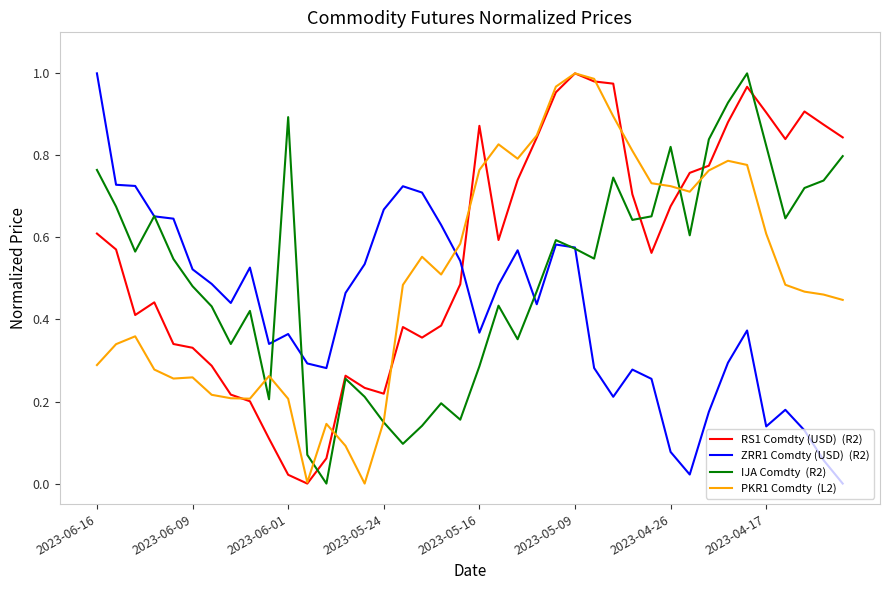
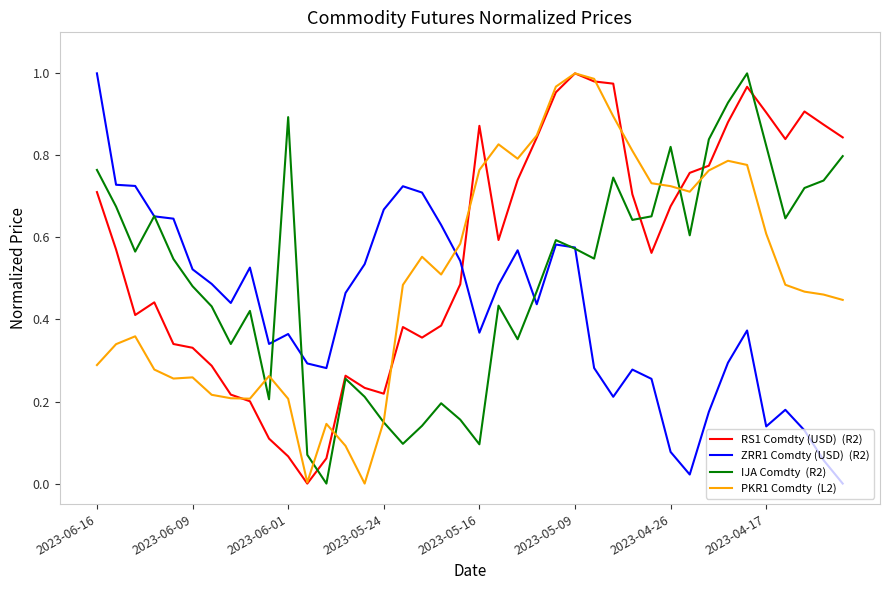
RS1 Comdty (USD) (R2), 2023-06-16: 0.61 -> 0.71
RS1 Comdty (USD) (R2), 2023-06-01: 0.02 -> 0.07
IJA Comdty (R2), 2023-05-16: 0.29 -> 0.10
